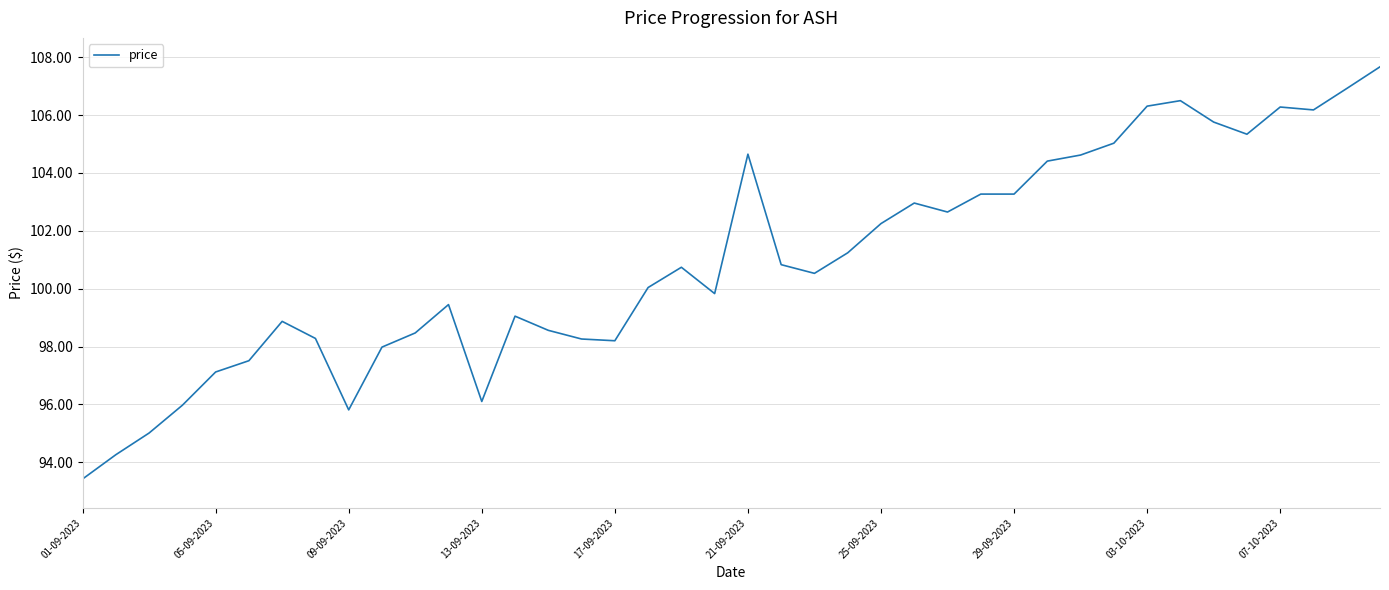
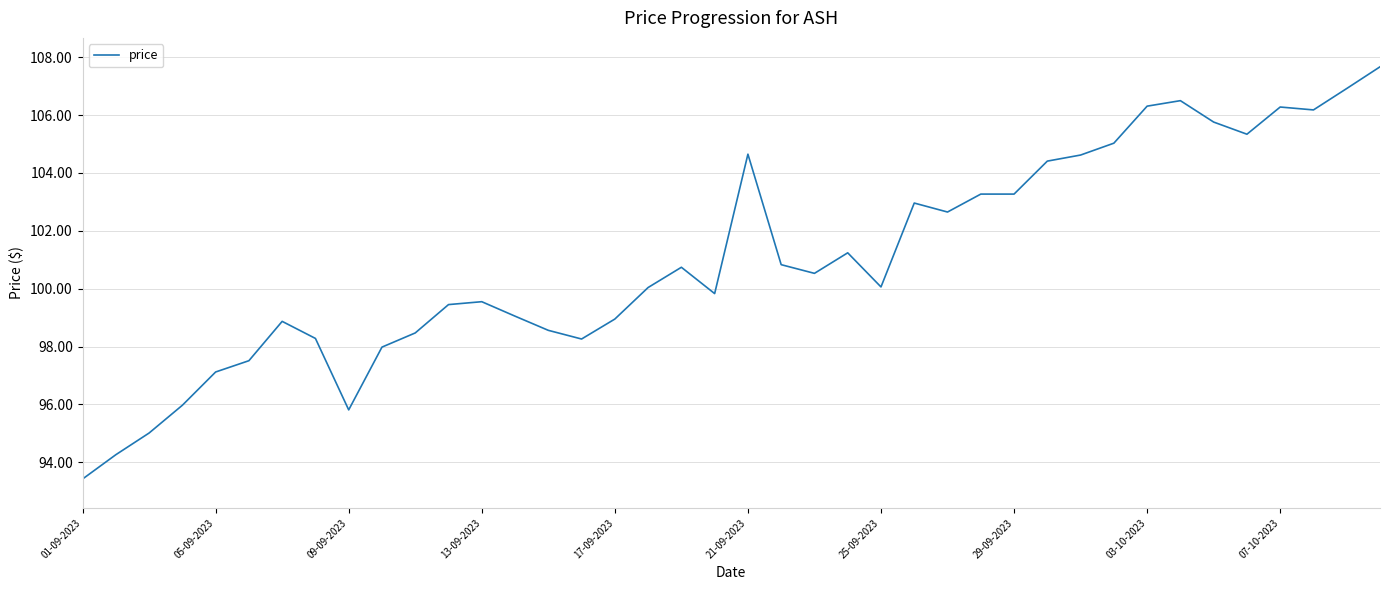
13-09-2023: 96.1 -> 99.6
17-09-2023: 98.2 -> 99.0
25-09-2023: 102.3 -> 100.1
